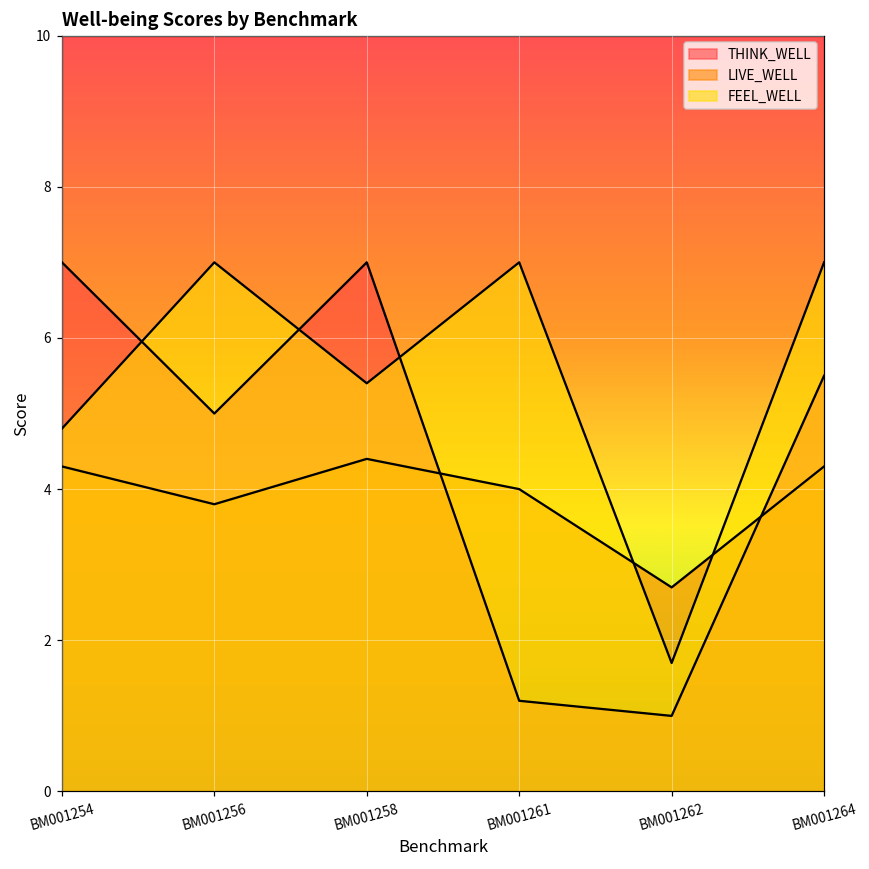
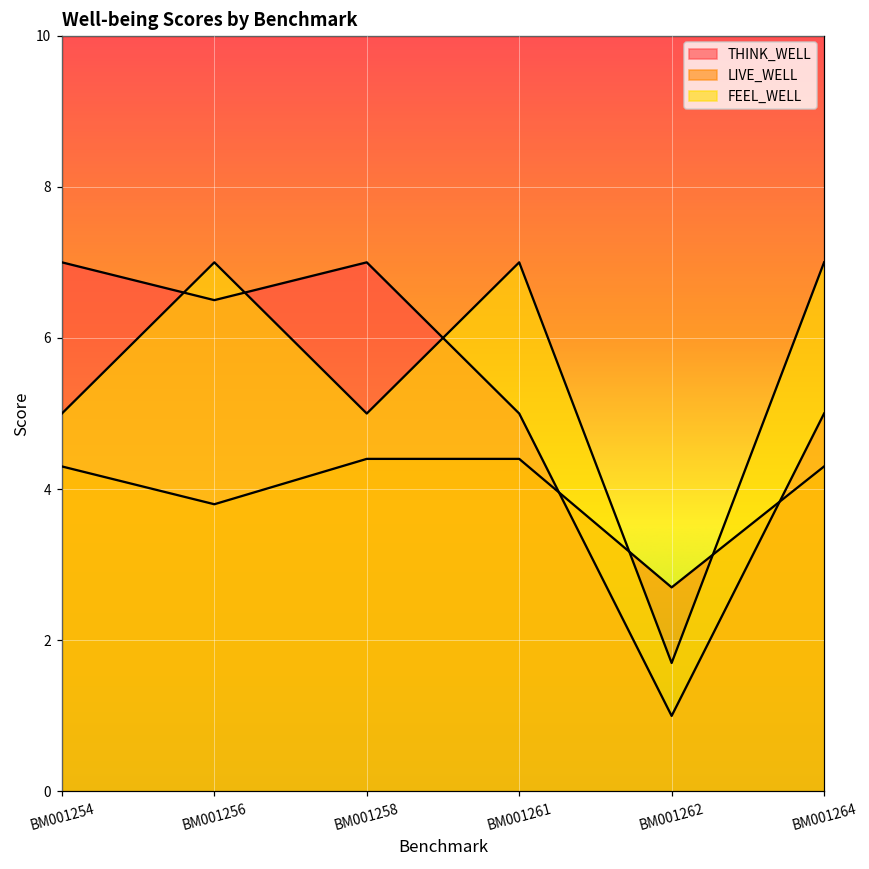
FEEL_WELL, BM001254: 4.8 -> 5.0
THINK_WELL, BM001256: 5.0 -> 6.5
FEEL_WELL, BM001258: 5.4 -> 5.0
THINK_WELL, BM001261: 1.2 -> 5.0
LIVE_WELL, BM001261: 4.0 -> 4.4
THINK_WELL, BM001264: 5.5 -> 5.0
